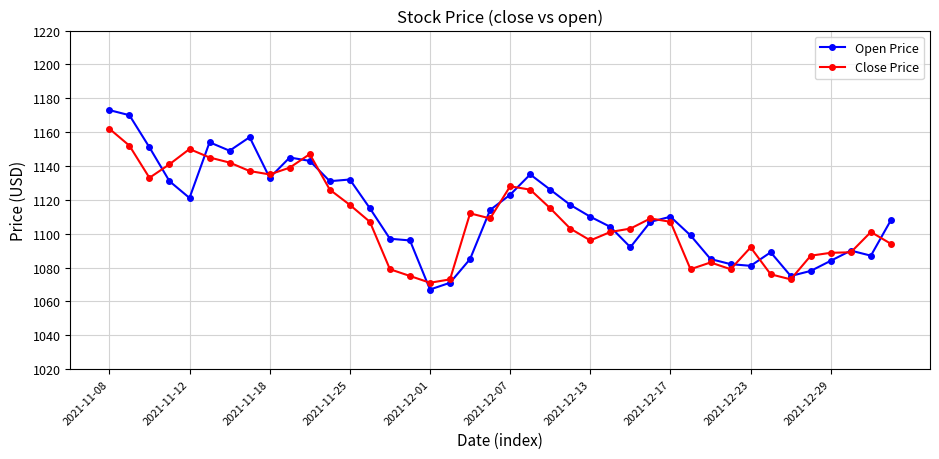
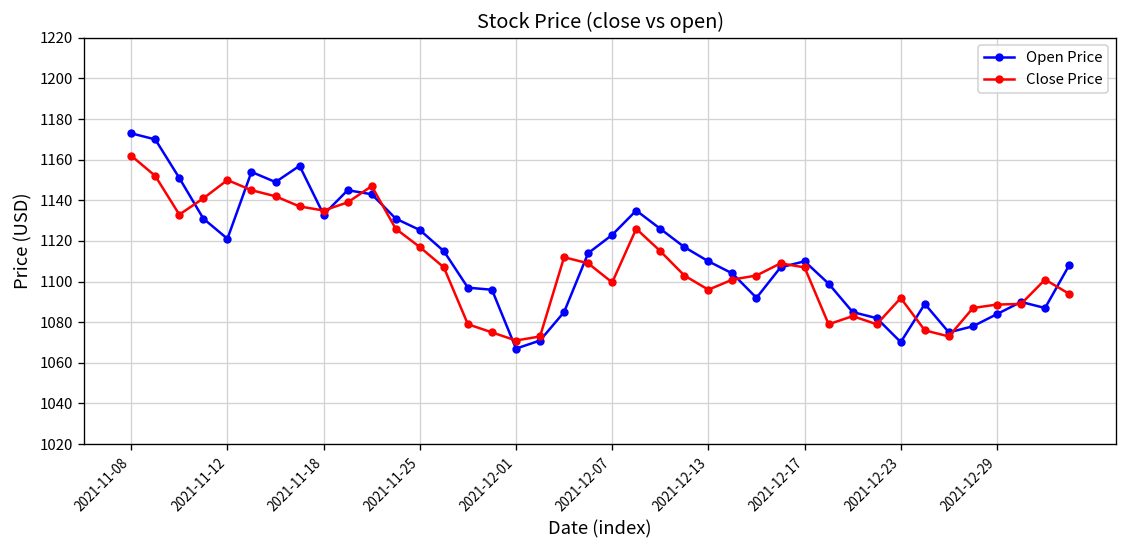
Open Price, 2021-11-25: 1132 -> 1125
Close Price, 2021-12-07: 1128 -> 1100
Open Price, 2021-12-23: 1081 -> 1070
